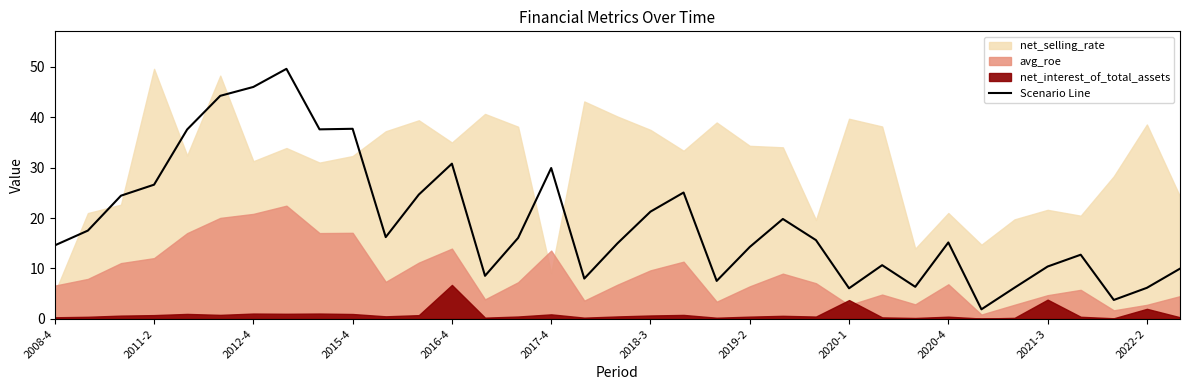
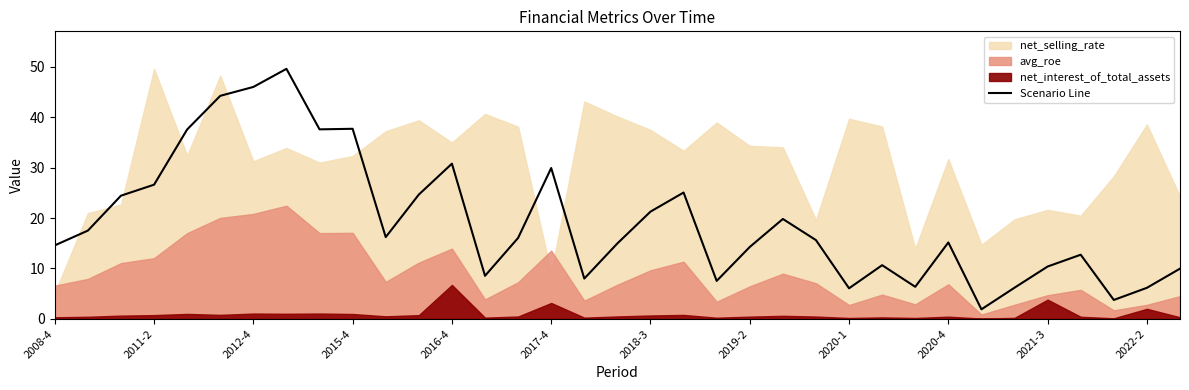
net_interest_of_total_assets, 2017-4: 1 -> 3
net_interest_of_total_assets, 2020-1: 4 -> 0
net_selling_rate, 2020-4: 21 -> 32
